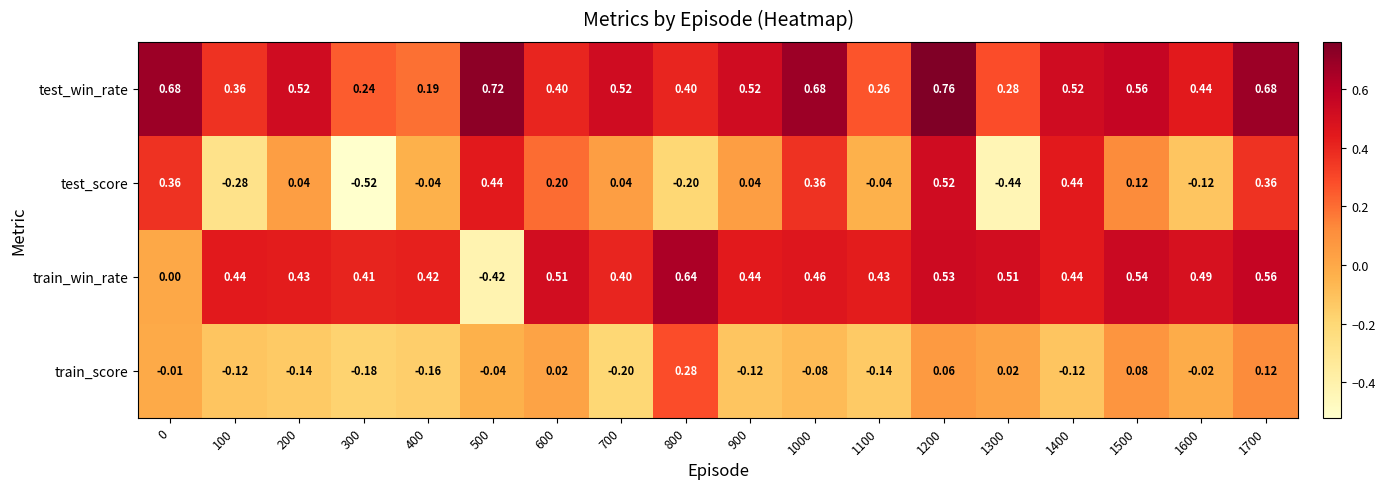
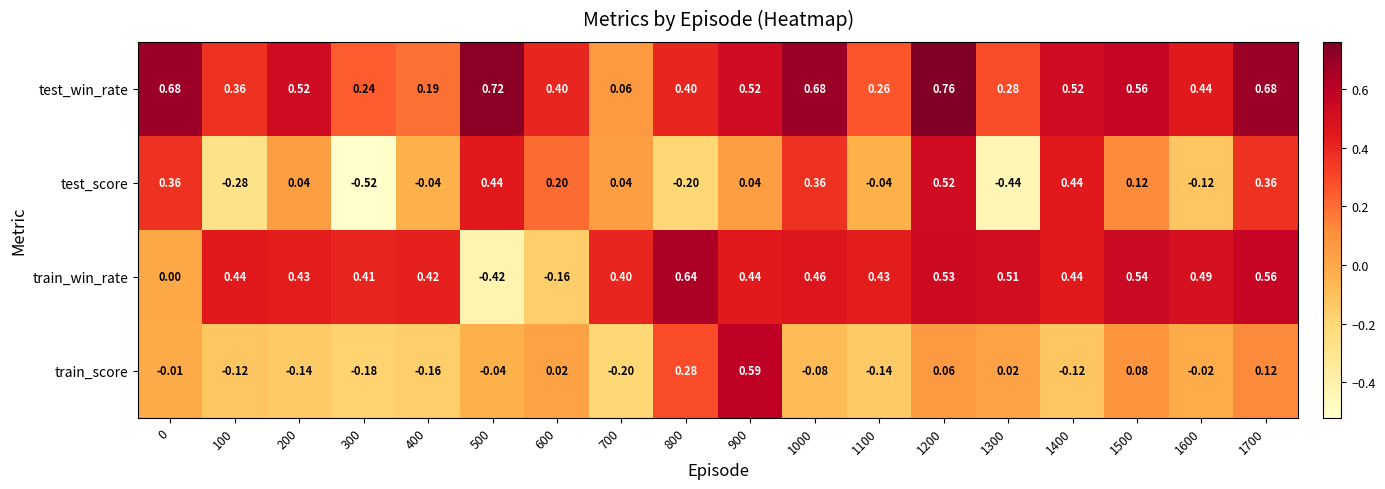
test_win_rate, 700: 0.52 -> 0.06
train_win_rate, 600: 0.51 -> -0.16
train_score, 900: -0.12 -> 0.59
